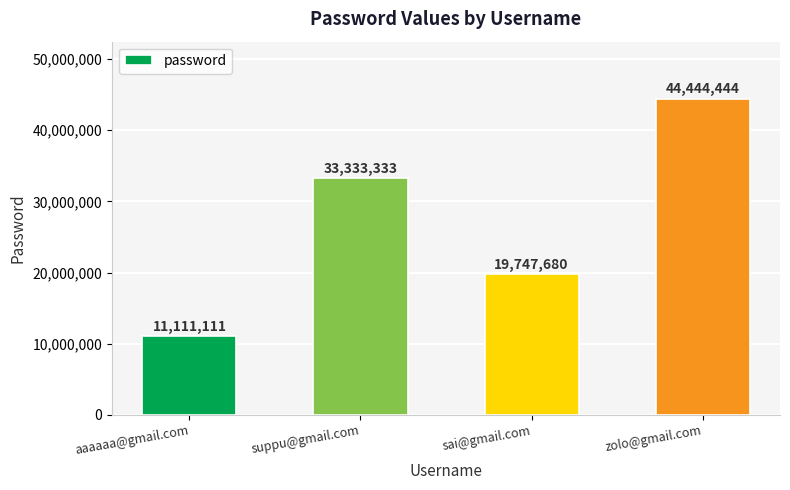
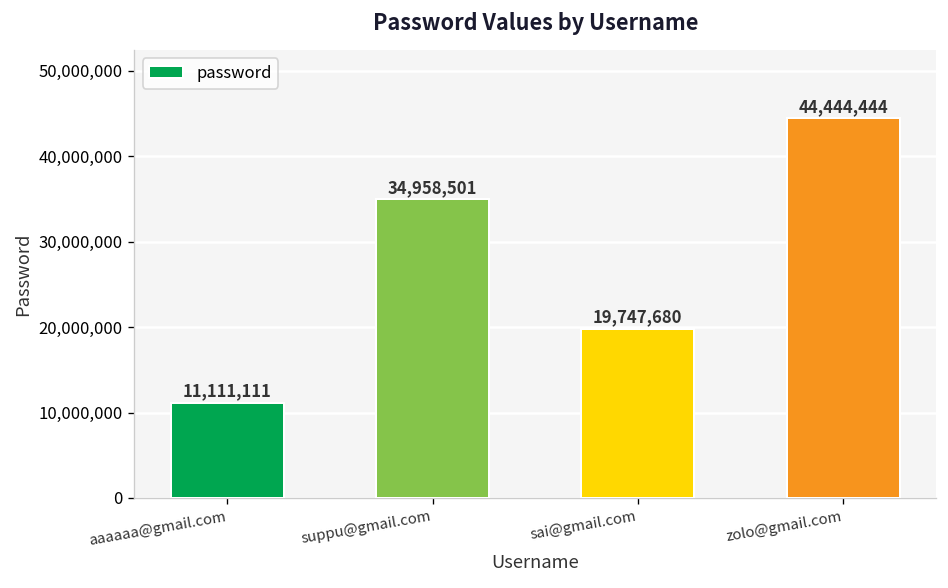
suppu@gmail.com: 33,333,333 -> 34,958,501
